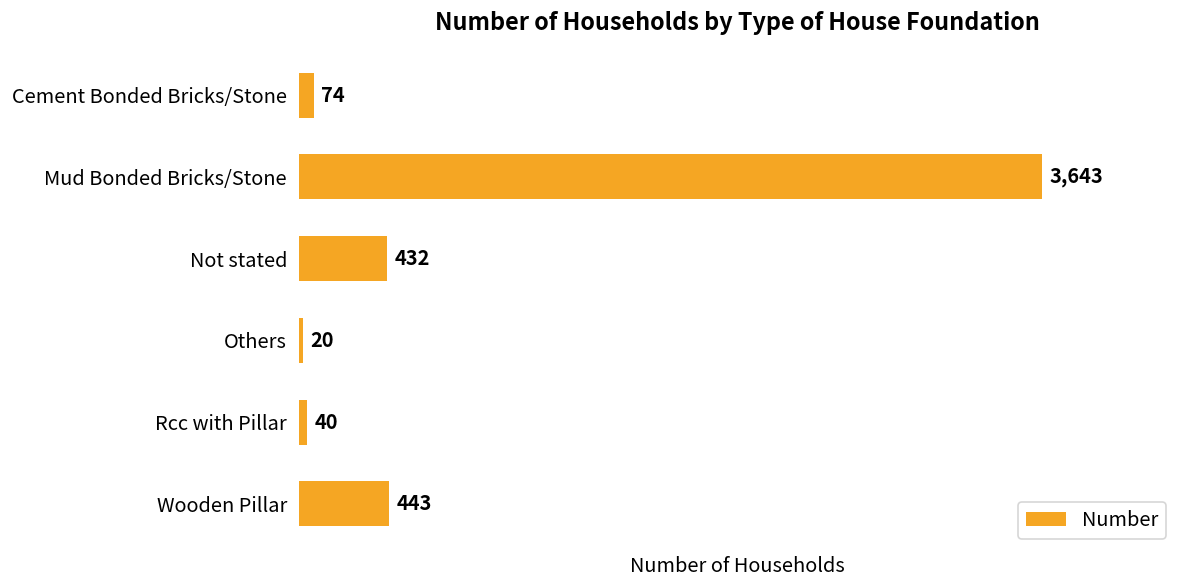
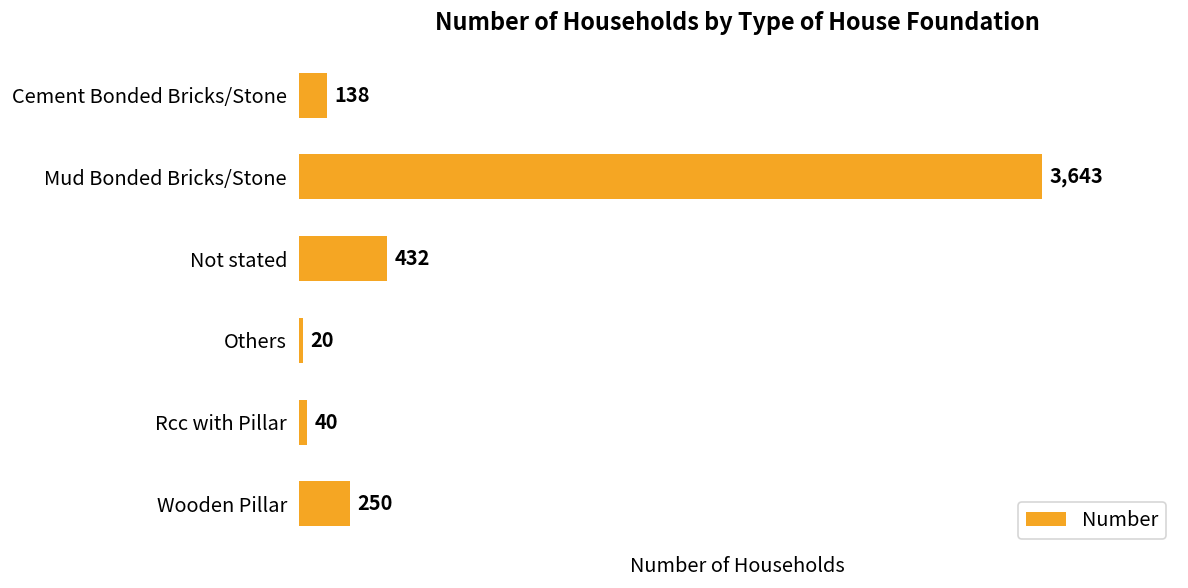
Cement Bonded Bricks/Stone: 74 -> 138
Wooden Pillar: 443 -> 250
